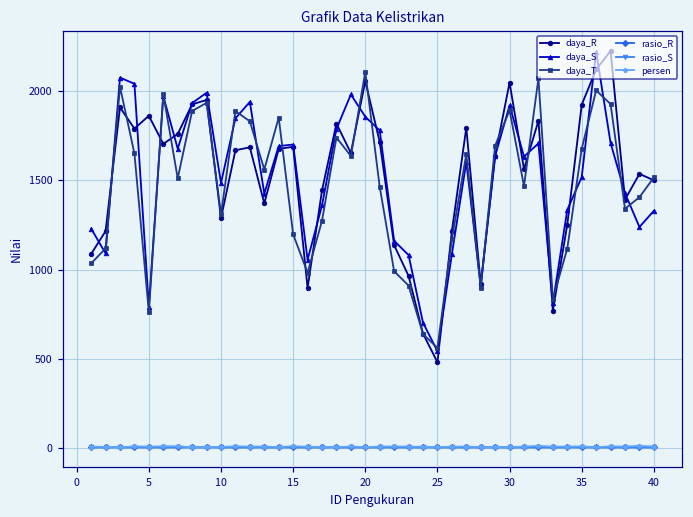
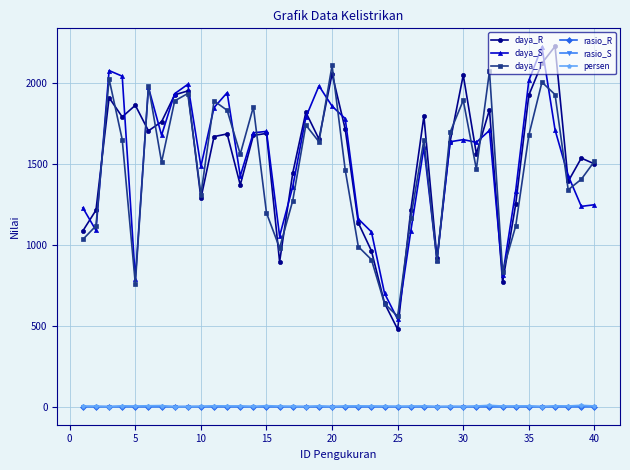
daya_S, 30: 1920 -> 1650
daya_S, 35: 1520 -> 2020
daya_S, 40: 1330 -> 1250
